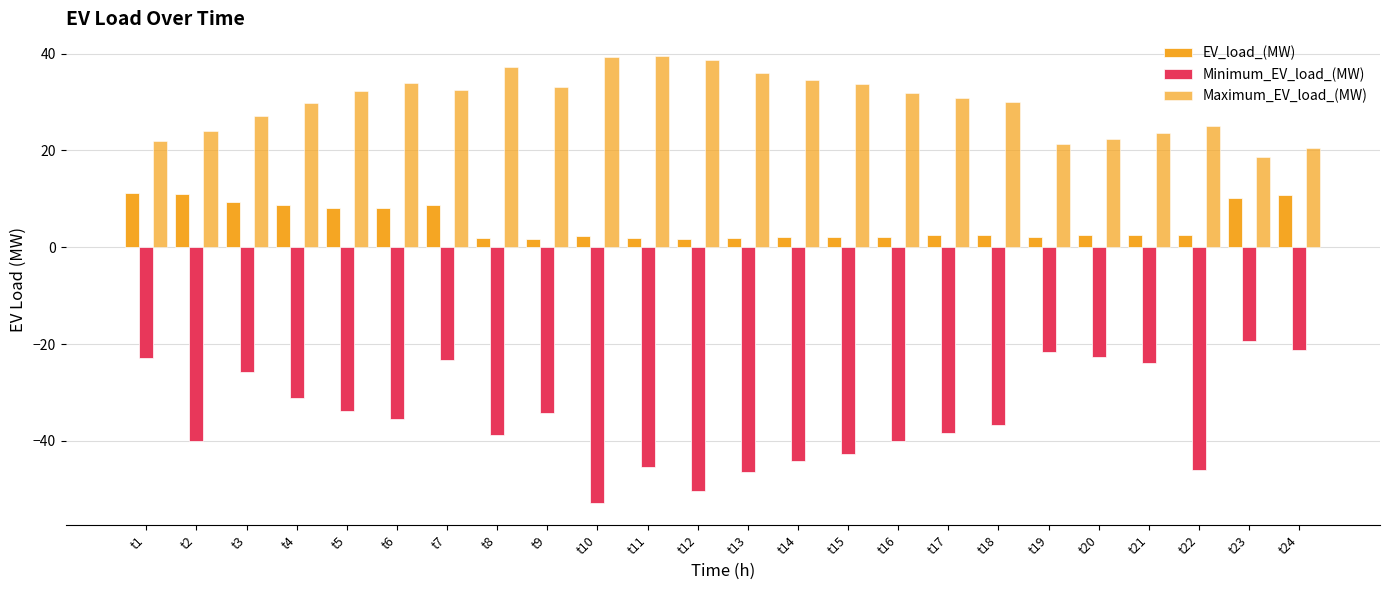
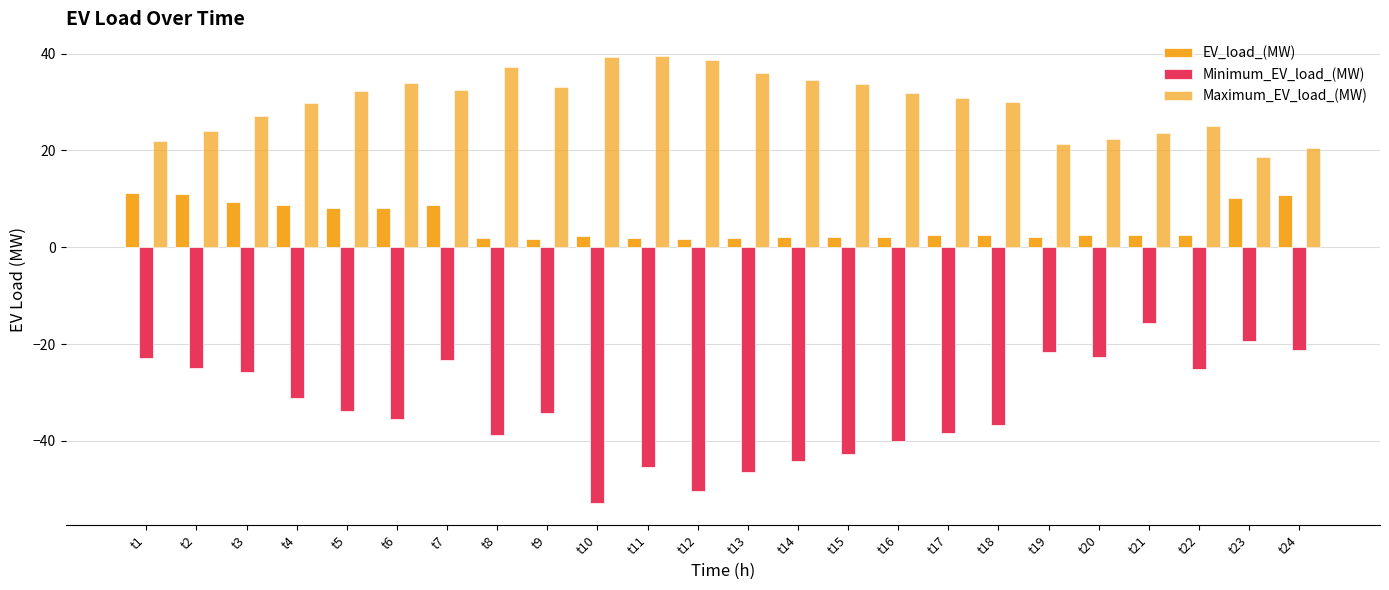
Minimum_EV_load_(MW), t2: -40 -> -25
Minimum_EV_load_(MW), t21: -24 -> -16
Minimum_EV_load_(MW), t22: -46 -> -25
